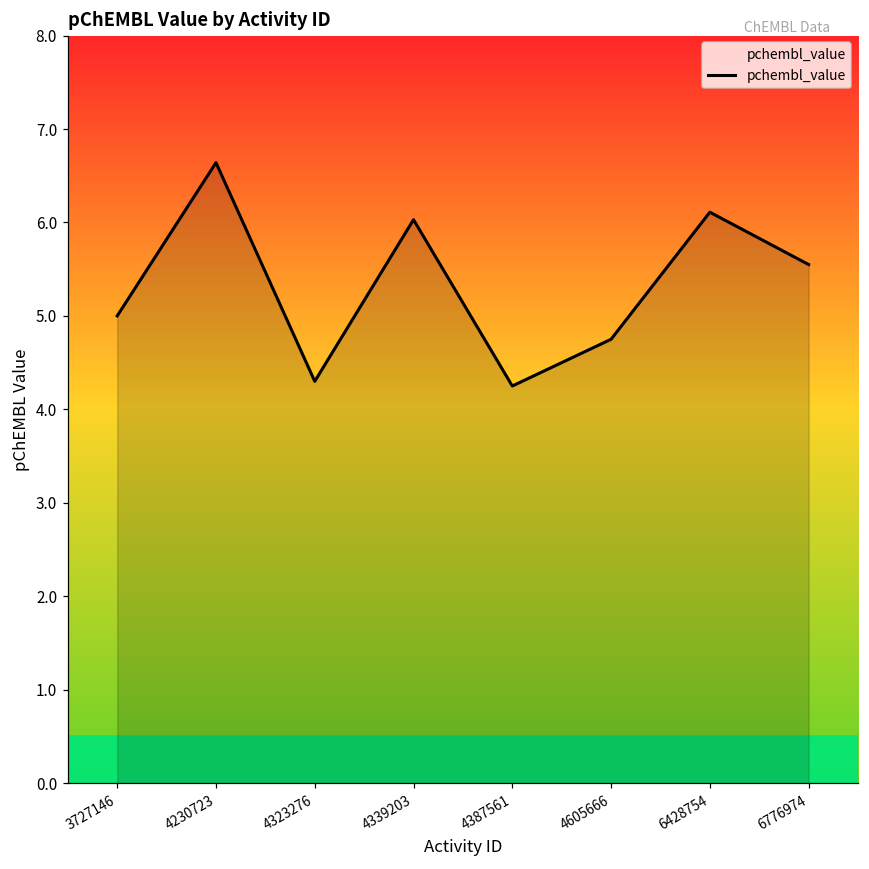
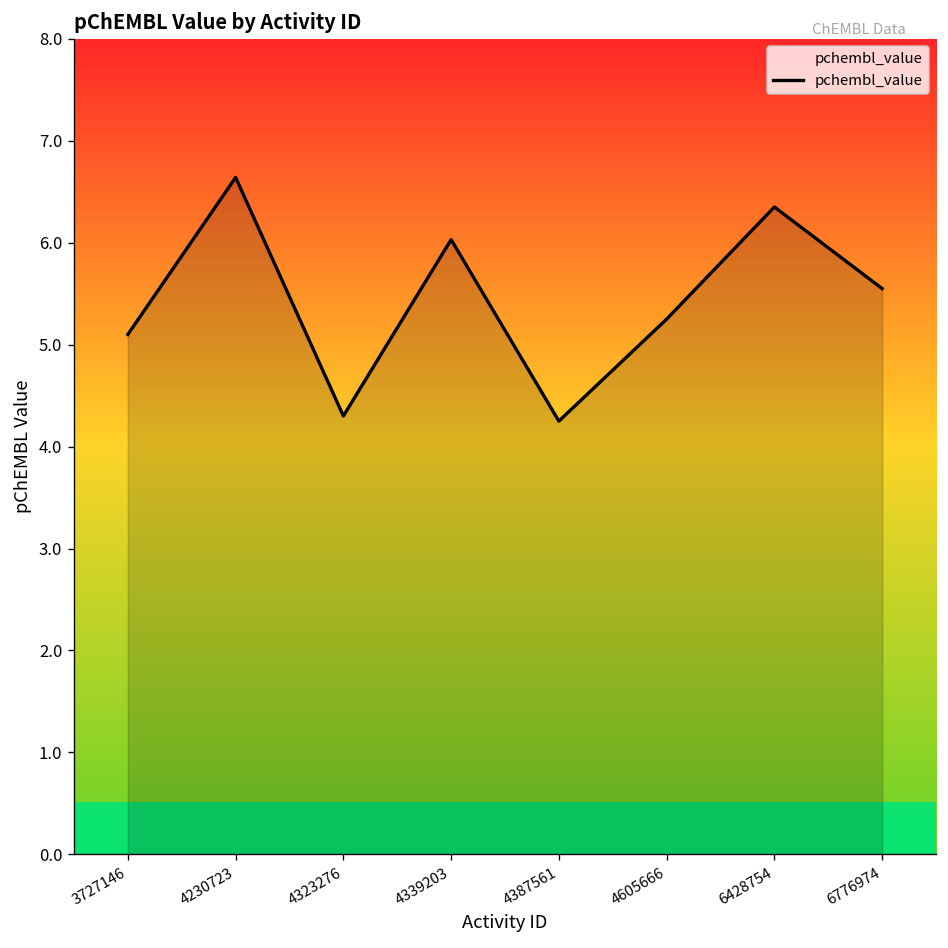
3727146: 5.0 -> 5.1
4605666: 4.8 -> 5.3
6428754: 6.1 -> 6.4
